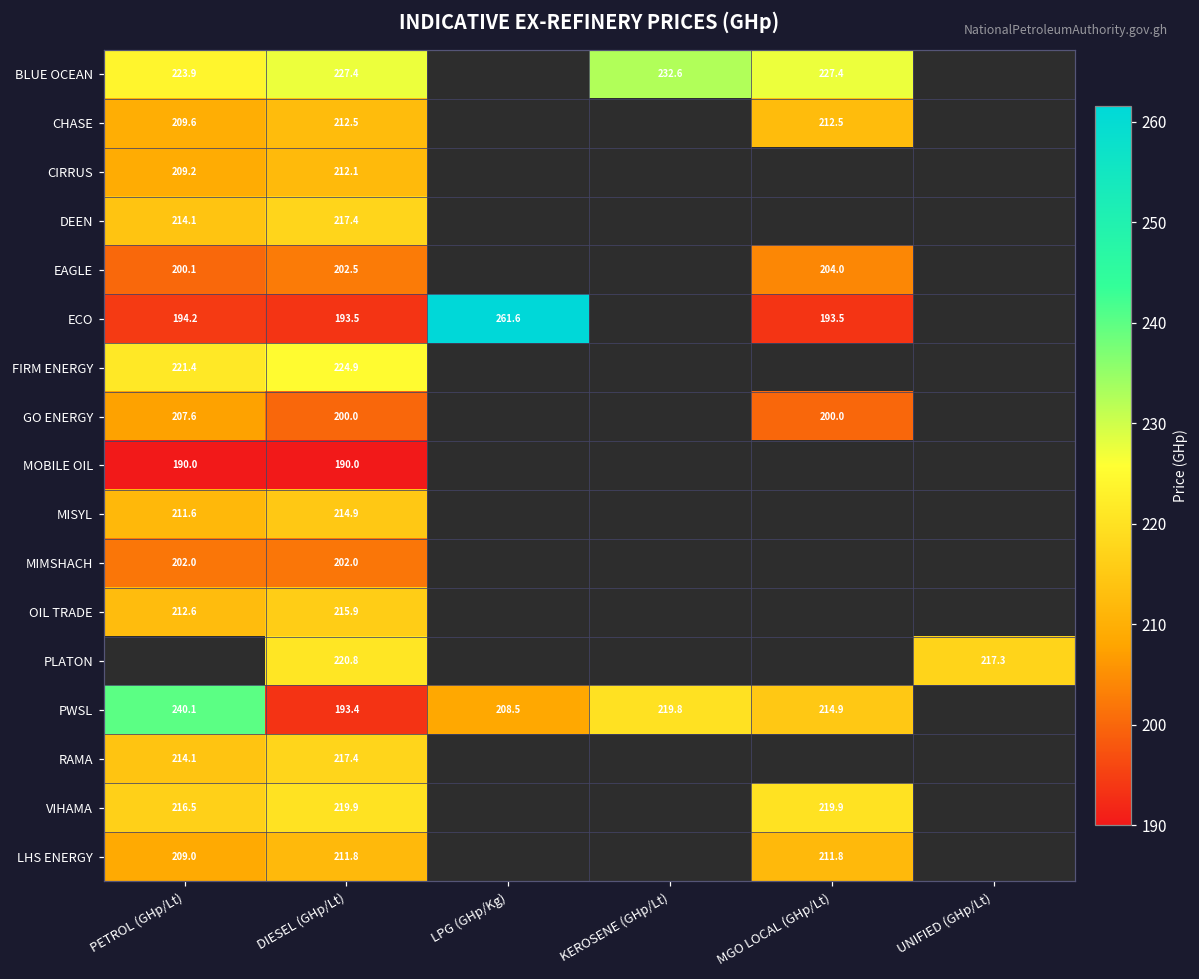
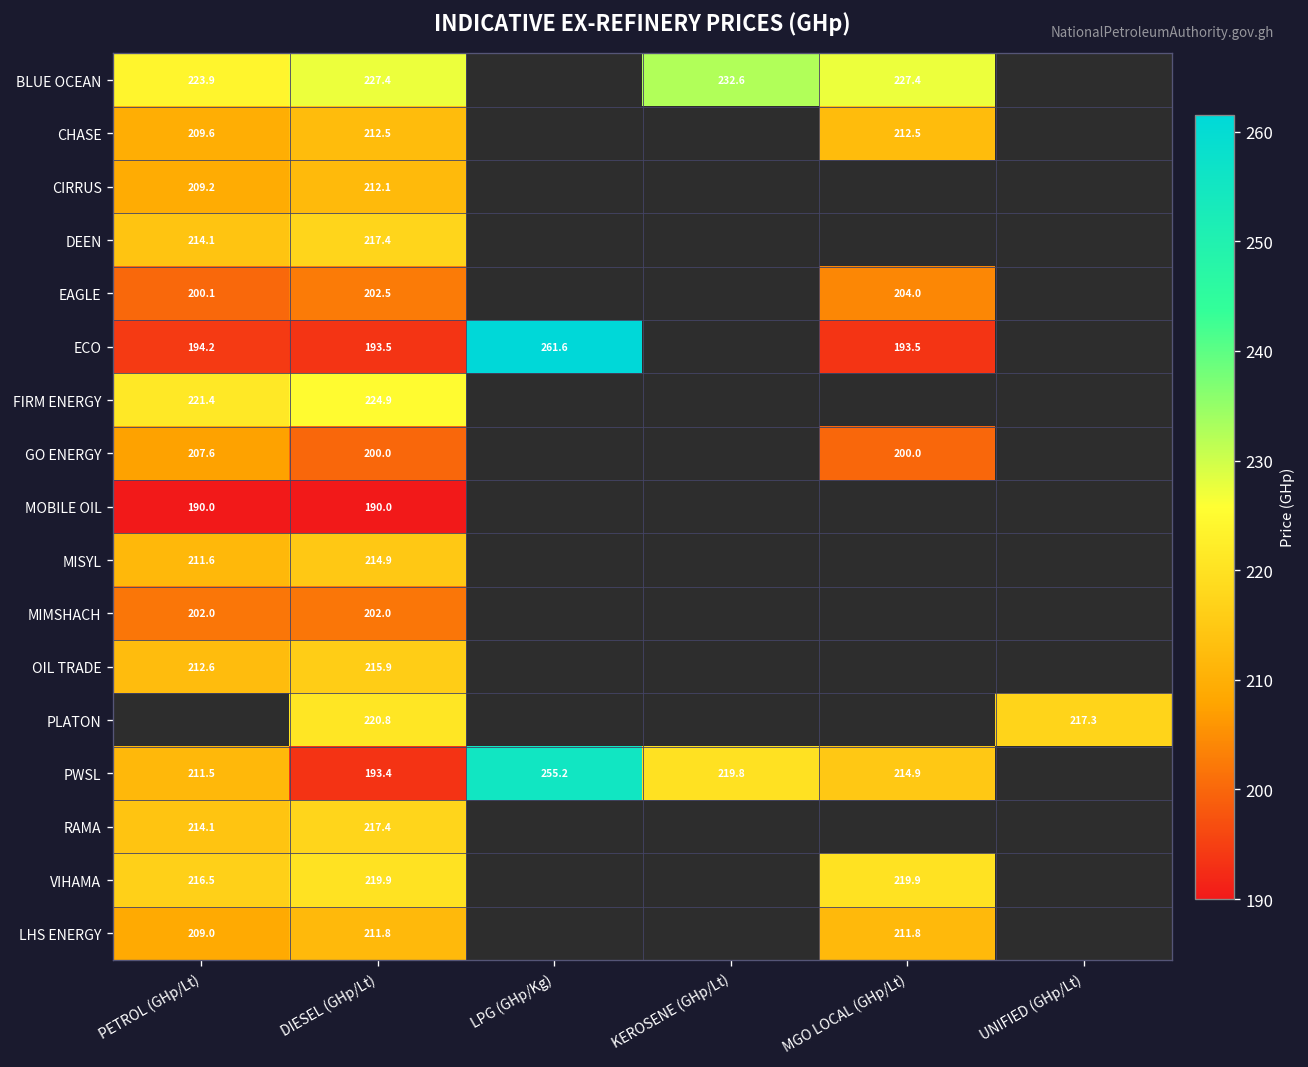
PWSL, PETROL (GHp/Lt): 240.1 -> 211.5
PWSL, LPG (GHp/Kg): 208.5 -> 255.2
